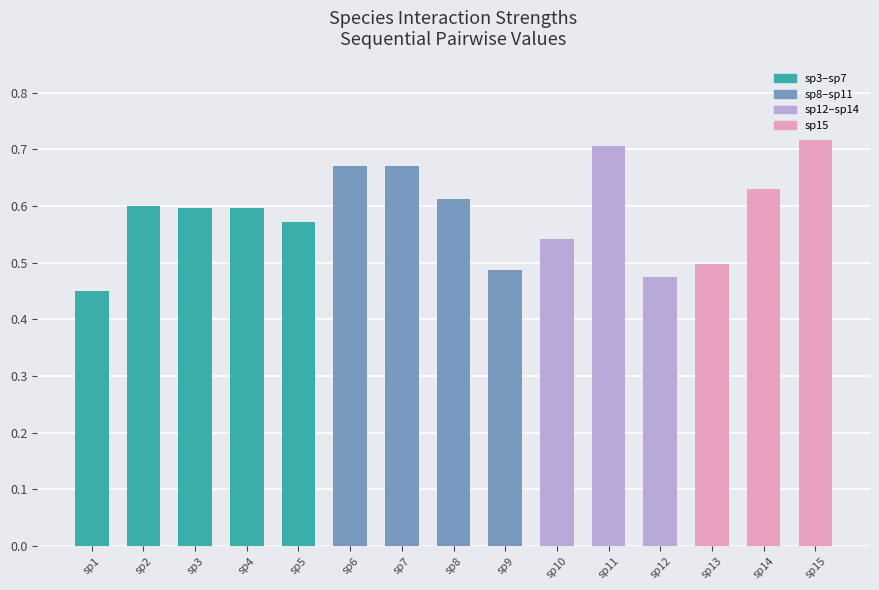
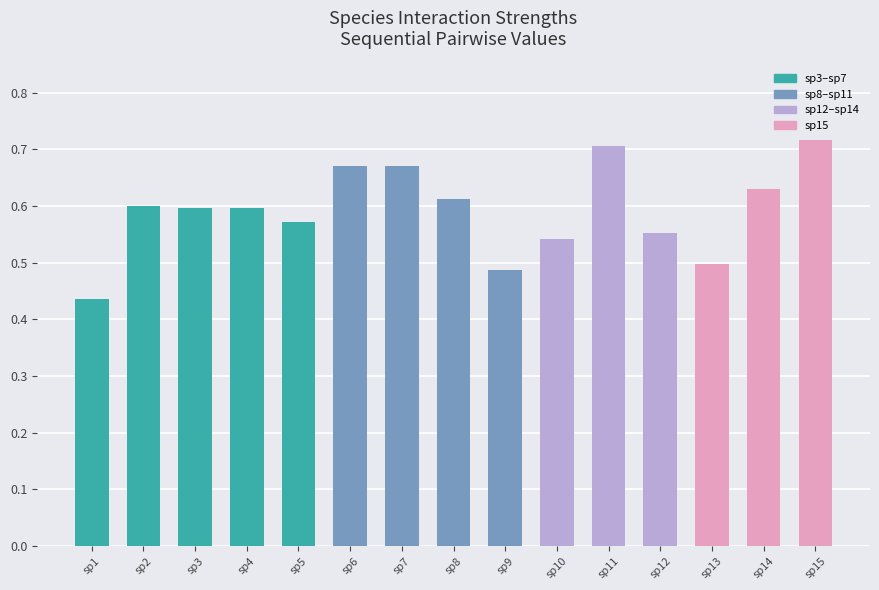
sp1: 0.45 -> 0.44
sp12: 0.48 -> 0.55
